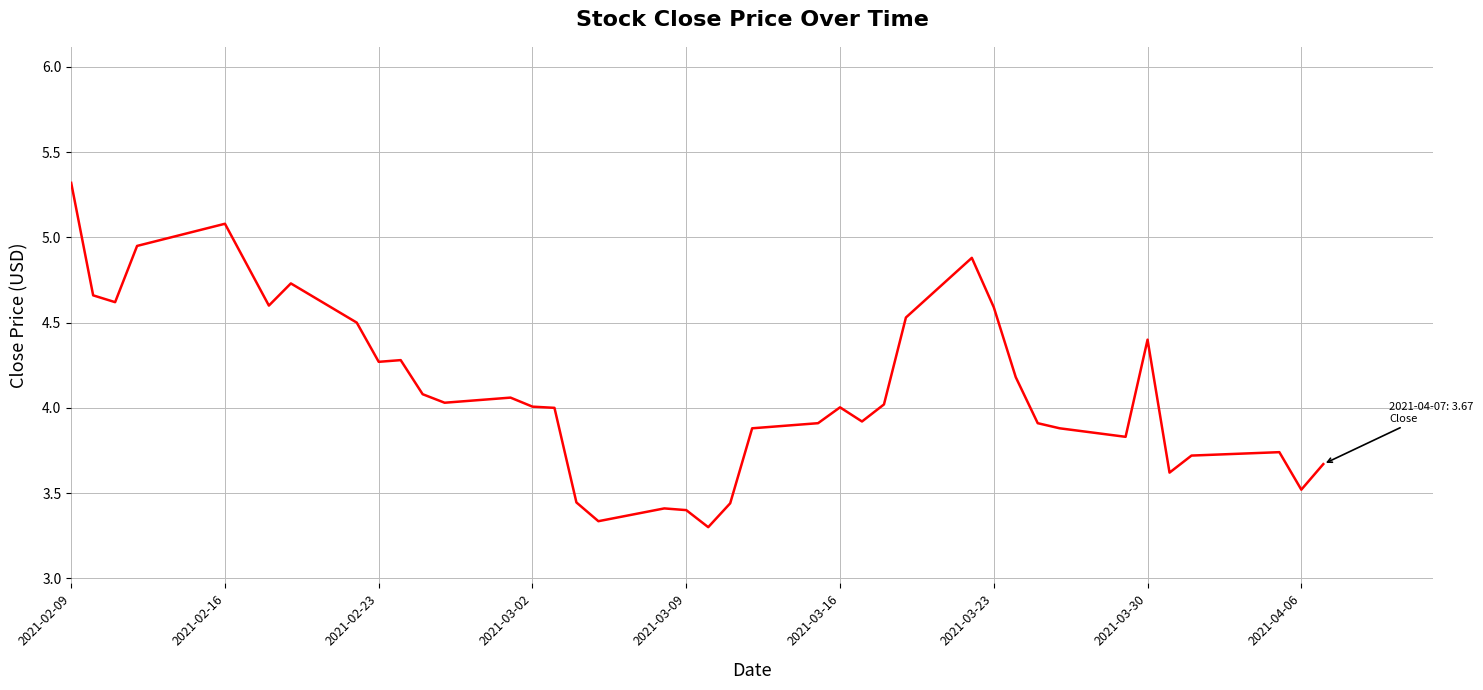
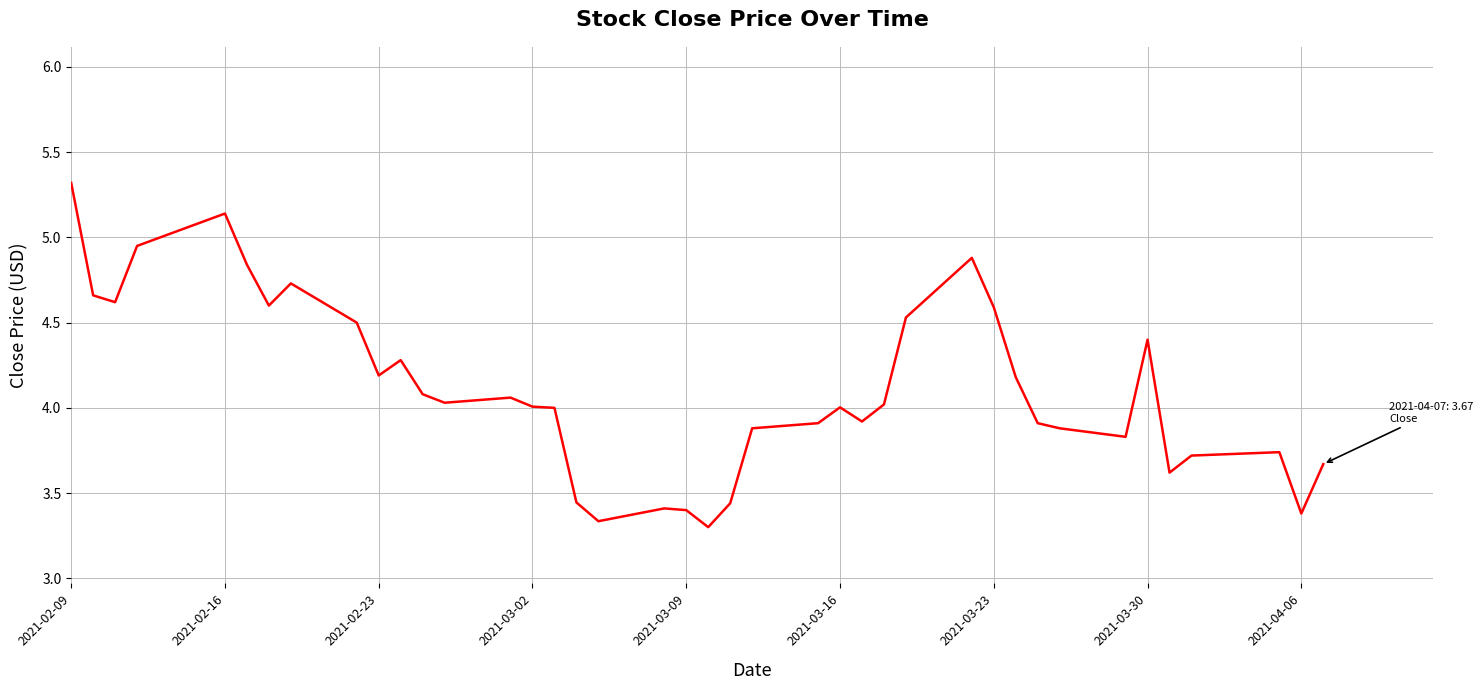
2021-02-16: 5.08 -> 5.14
2021-02-23: 4.27 -> 4.19
2021-04-06: 3.52 -> 3.38
